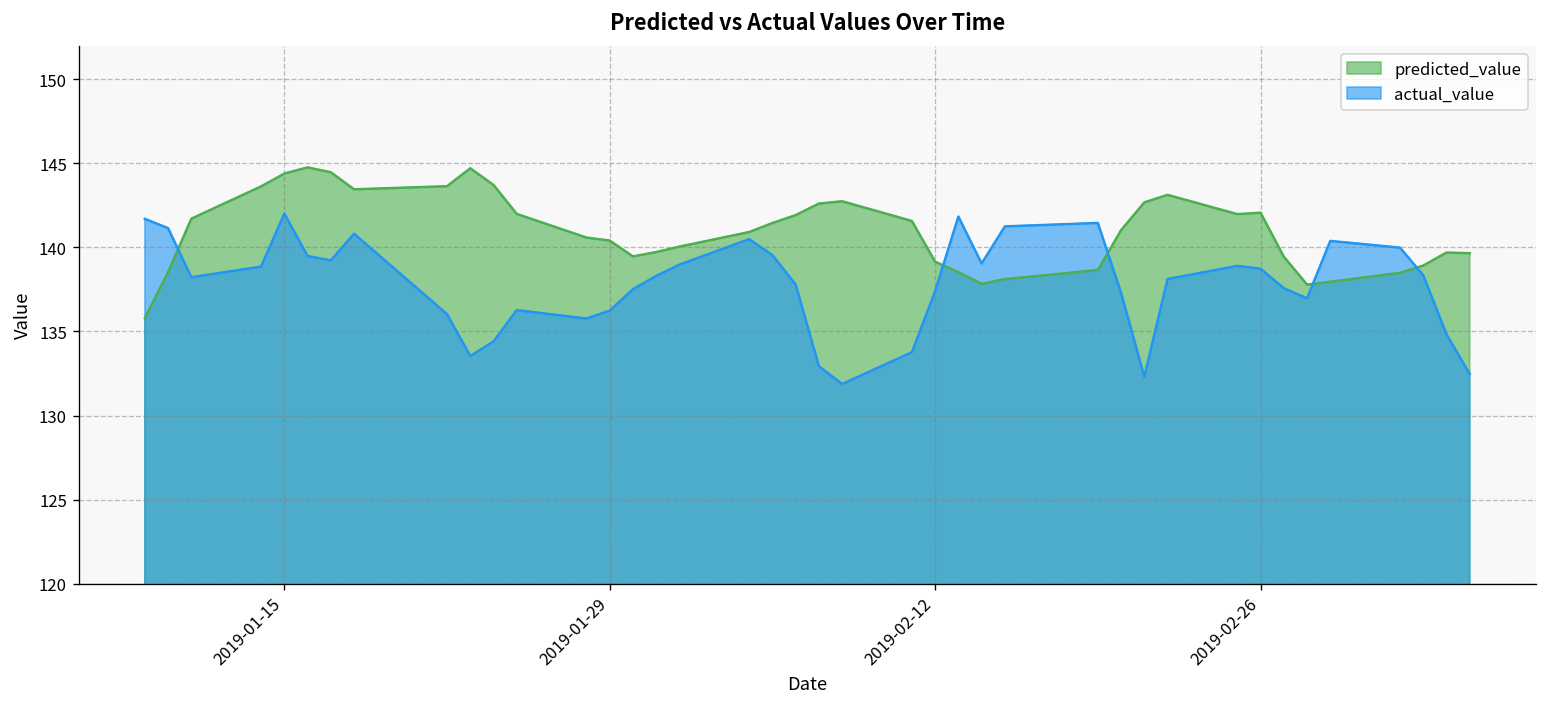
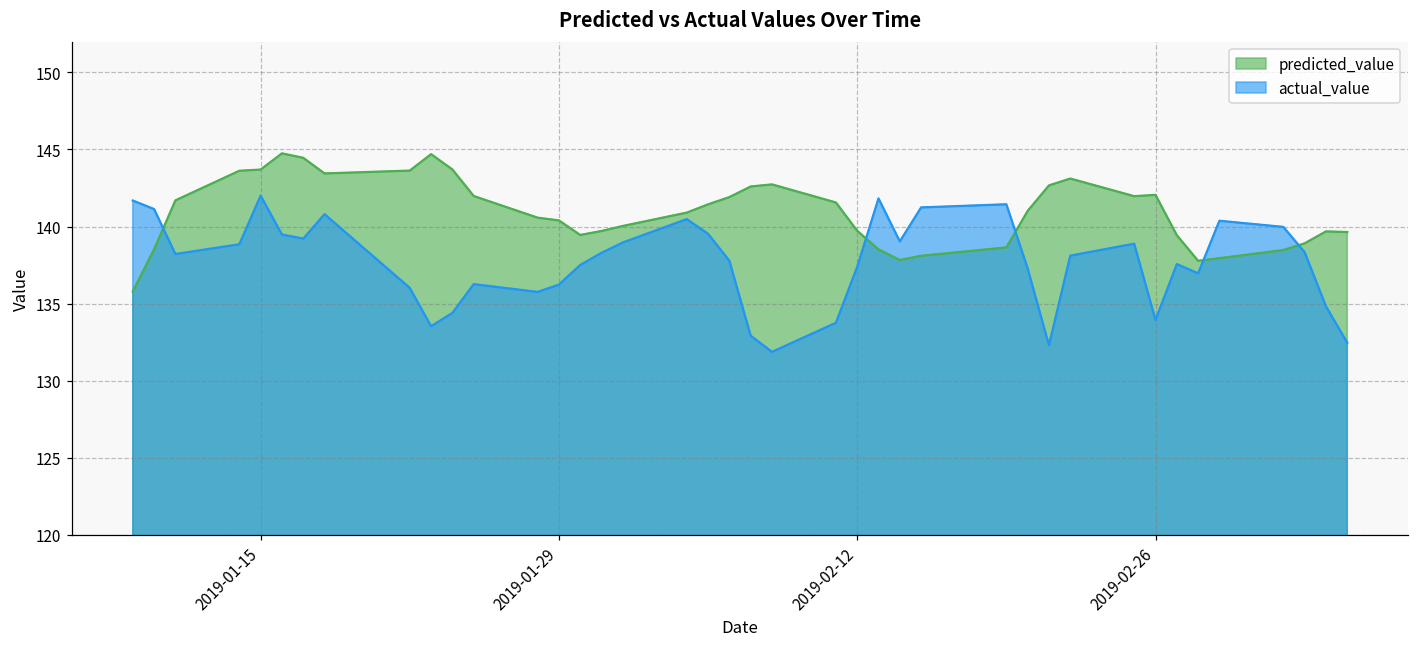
predicted_value, 2019-01-15: 144.4 -> 143.7
predicted_value, 2019-02-12: 139.1 -> 139.7
actual_value, 2019-02-26: 138.7 -> 133.9
